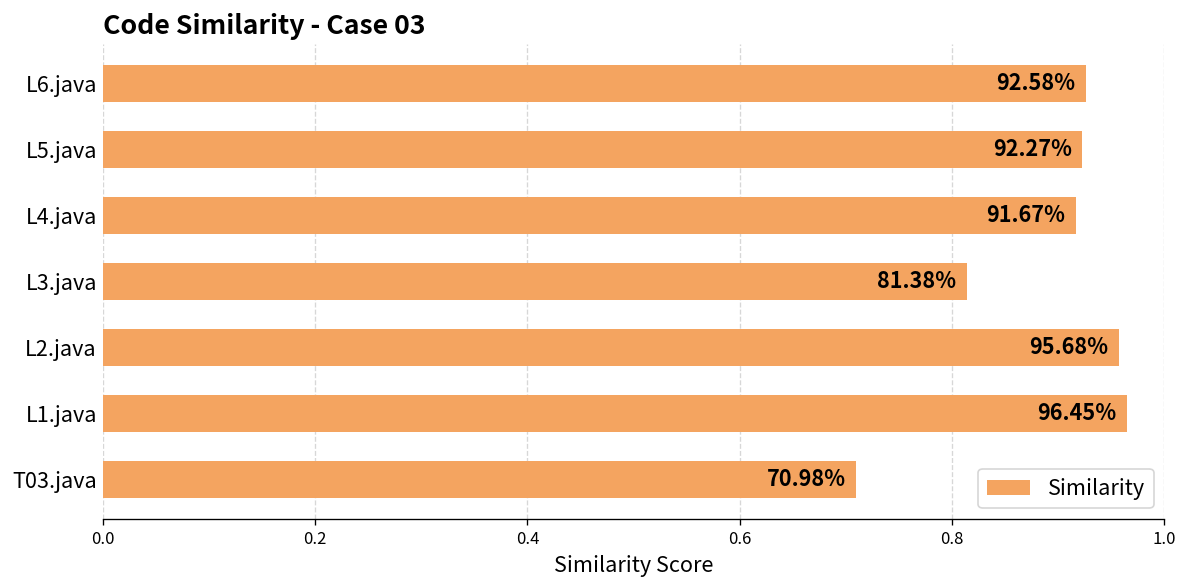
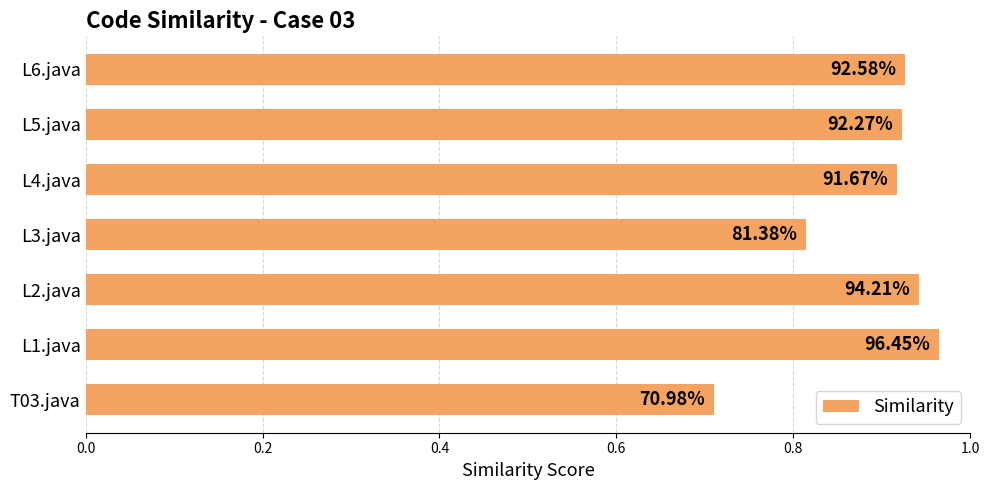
L2.java: 95.68% -> 94.21%
